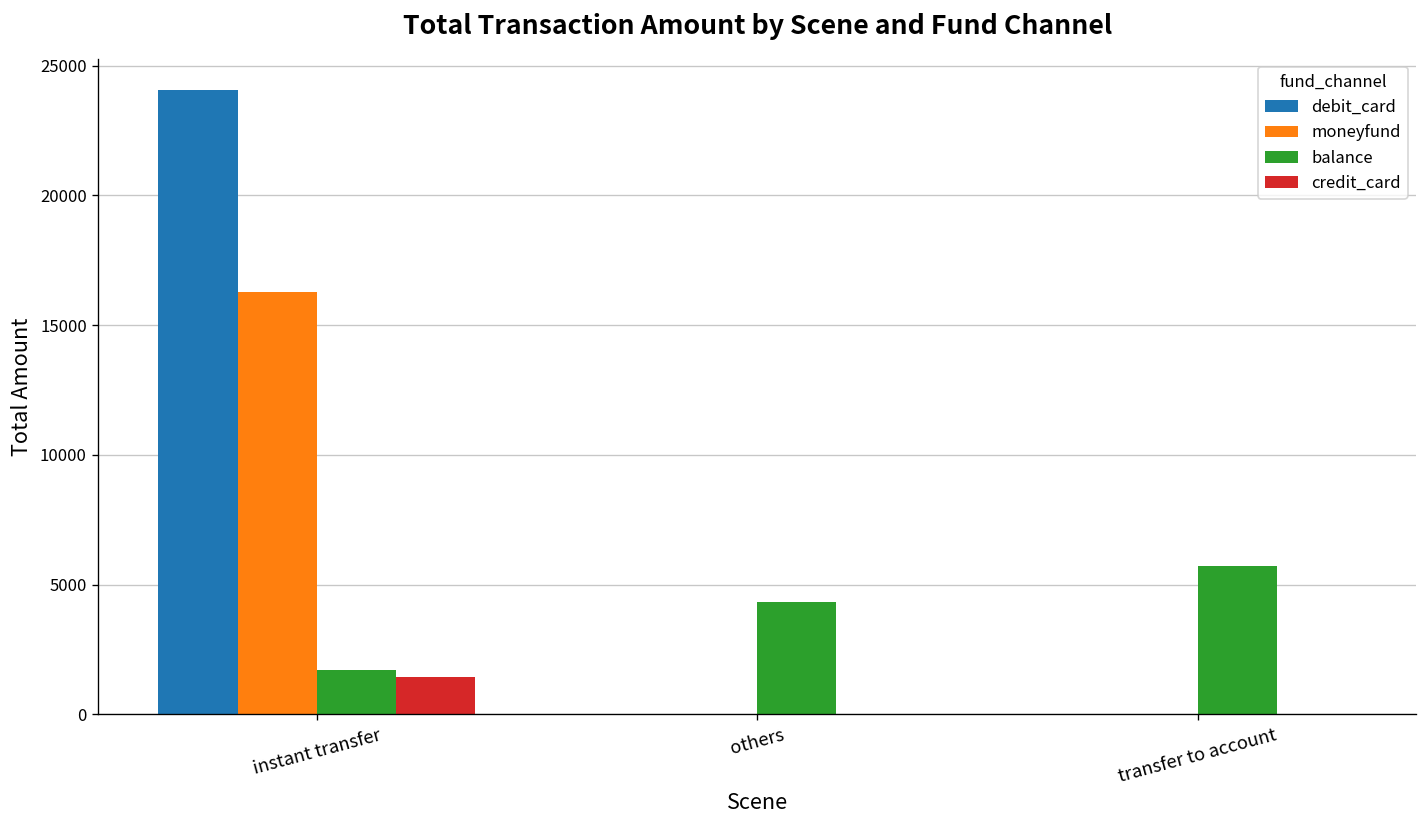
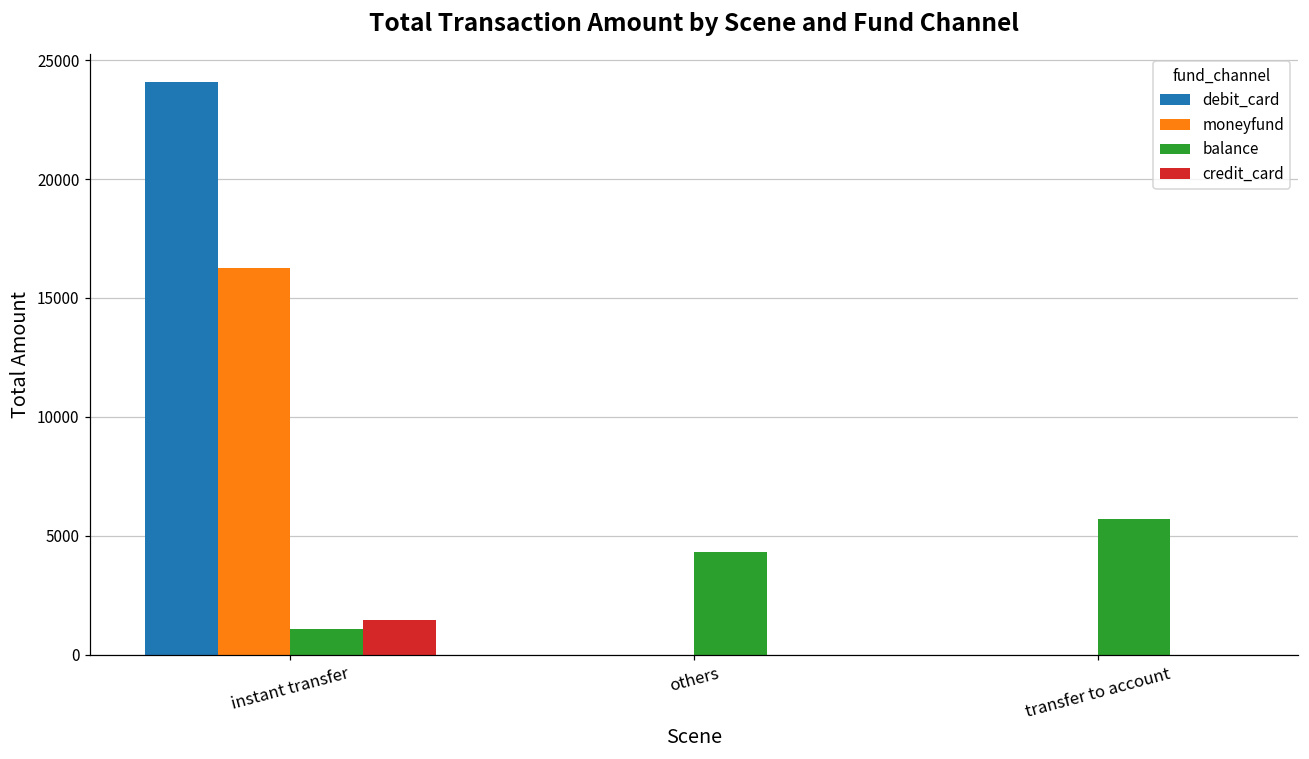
balance, instant transfer: 1700 -> 1100
